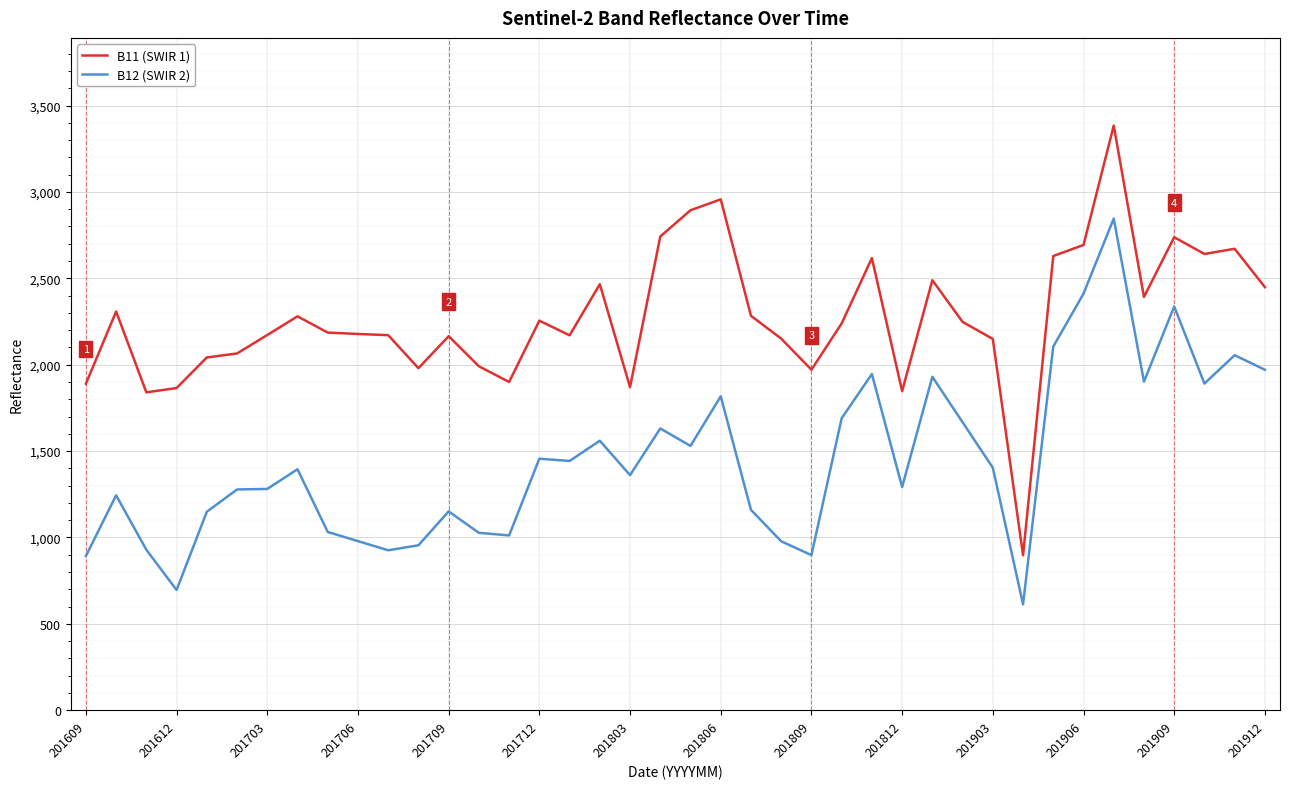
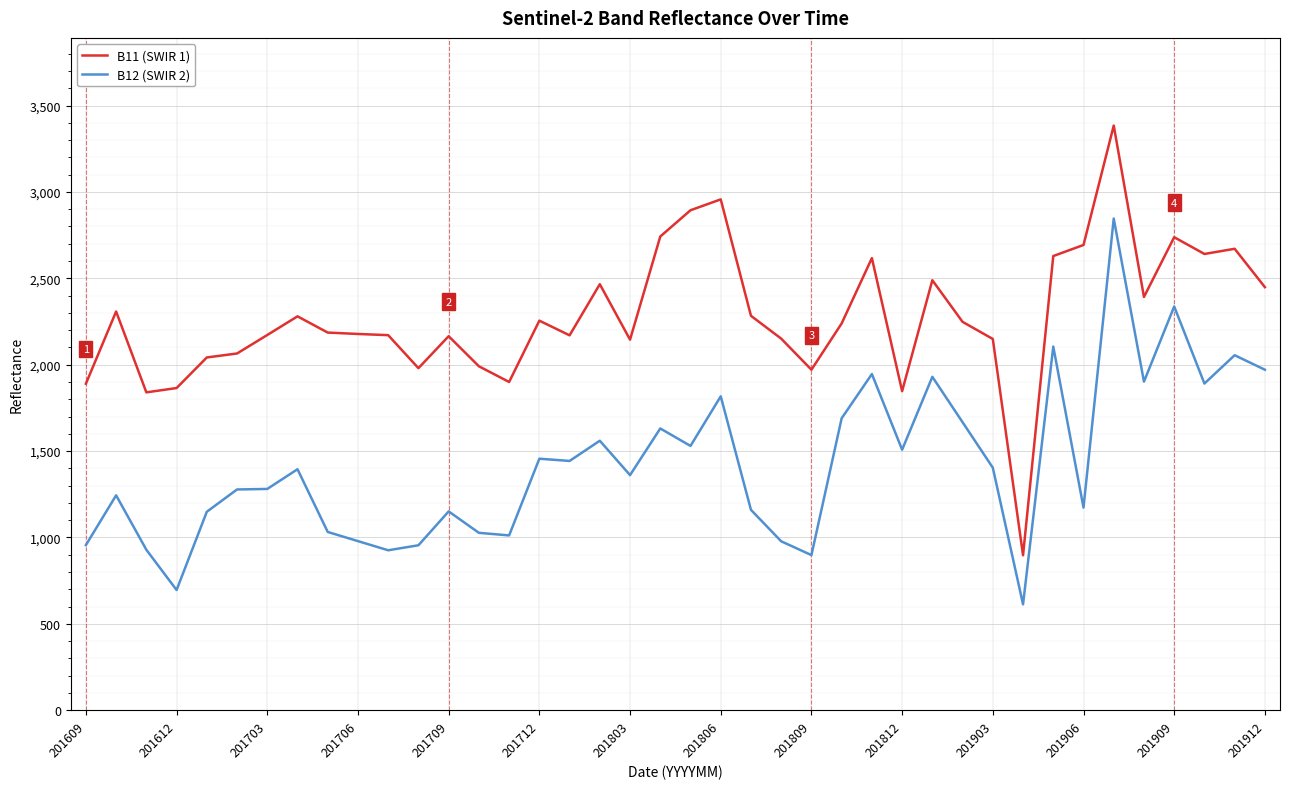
B12 (SWIR 2), 201609: 890 -> 960
B11 (SWIR 1), 201803: 1,870 -> 2,150
B12 (SWIR 2), 201812: 1,290 -> 1,510
B12 (SWIR 2), 201906: 2,410 -> 1,170
